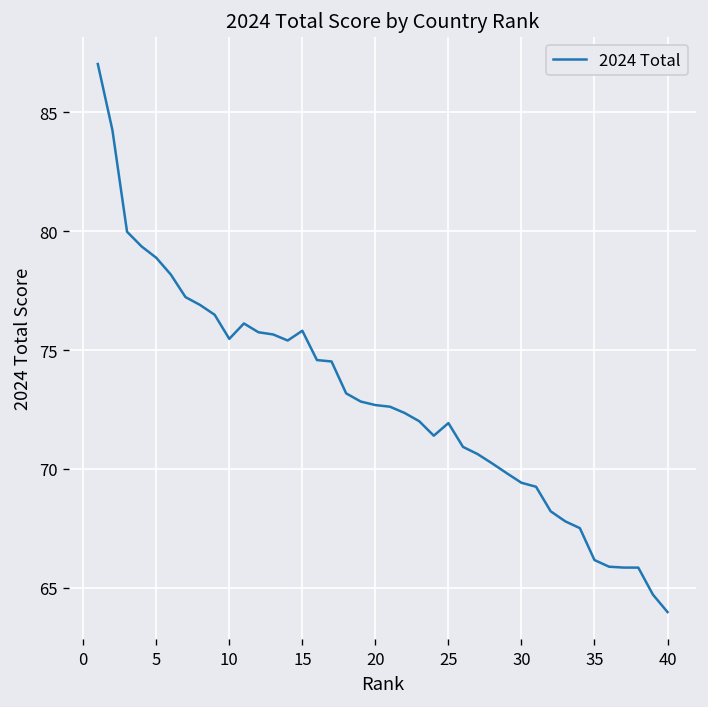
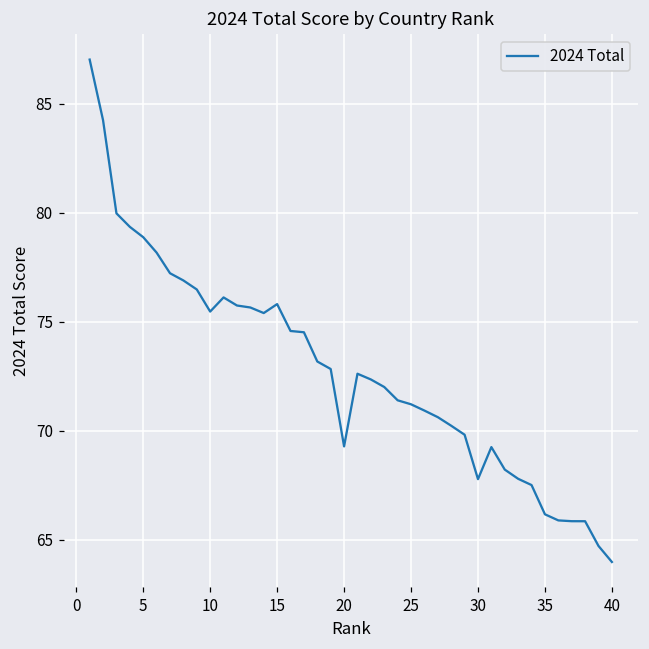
20: 72.7 -> 69.3
25: 71.9 -> 71.2
30: 69.4 -> 67.8
